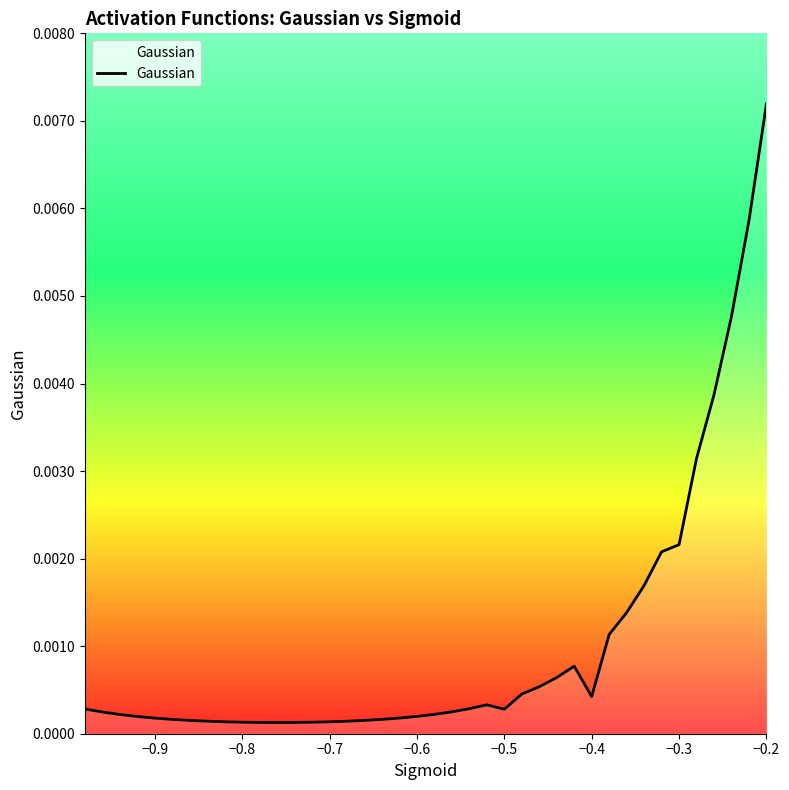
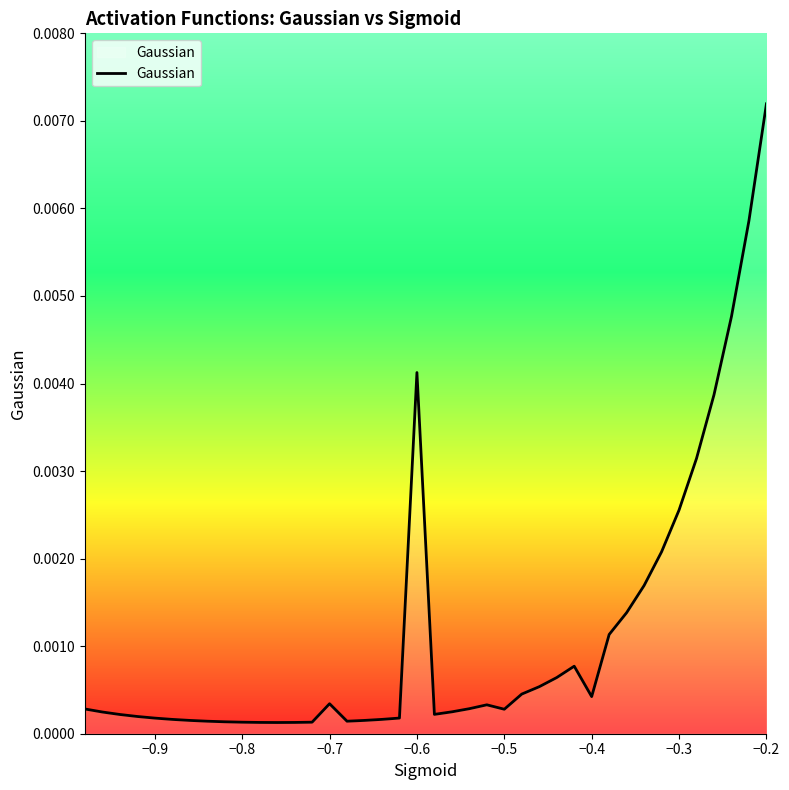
−0.7: 0.0001 -> 0.0003
−0.6: 0.0002 -> 0.0041
−0.3: 0.0022 -> 0.0026
